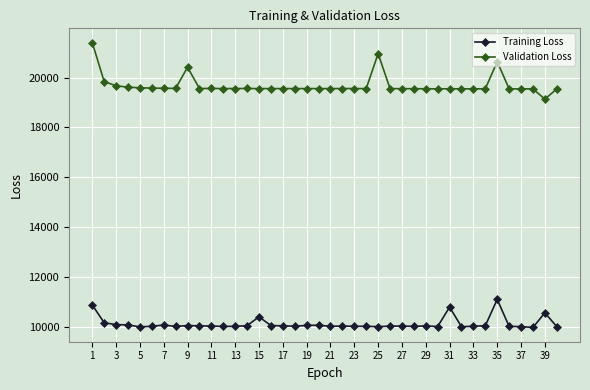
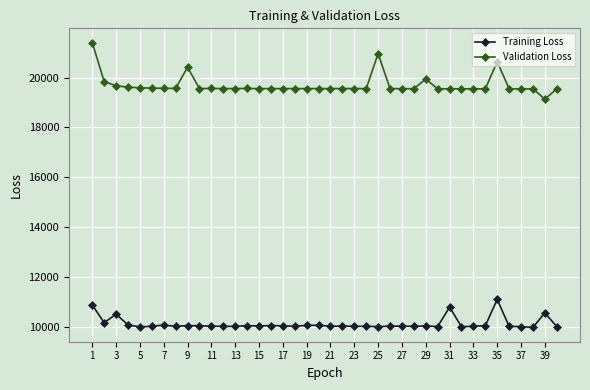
Training Loss, 3: 10100 -> 10500
Training Loss, 15: 10400 -> 10000
Validation Loss, 29: 19600 -> 19900
